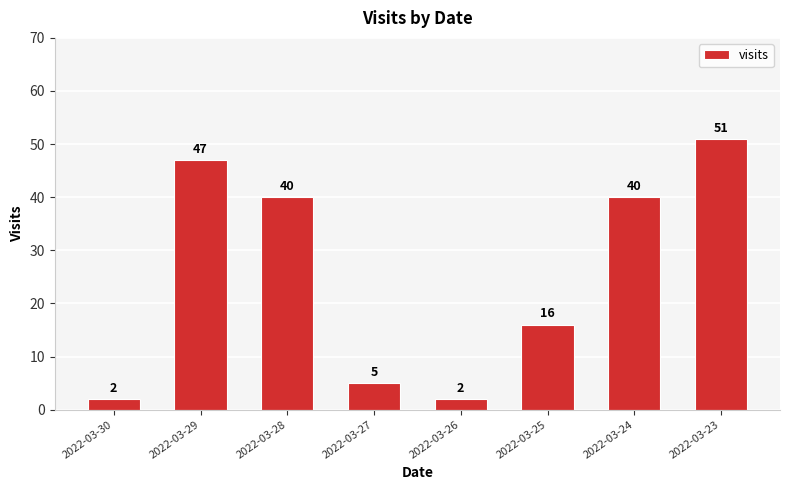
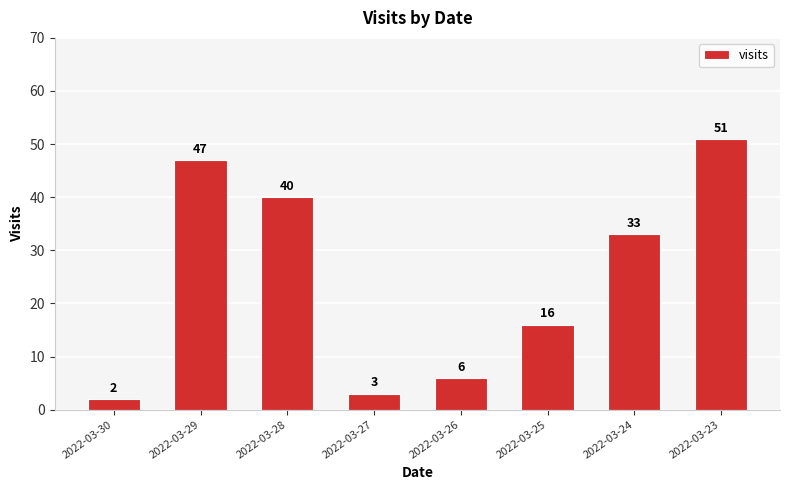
2022-03-27: 5 -> 3
2022-03-26: 2 -> 6
2022-03-24: 40 -> 33
